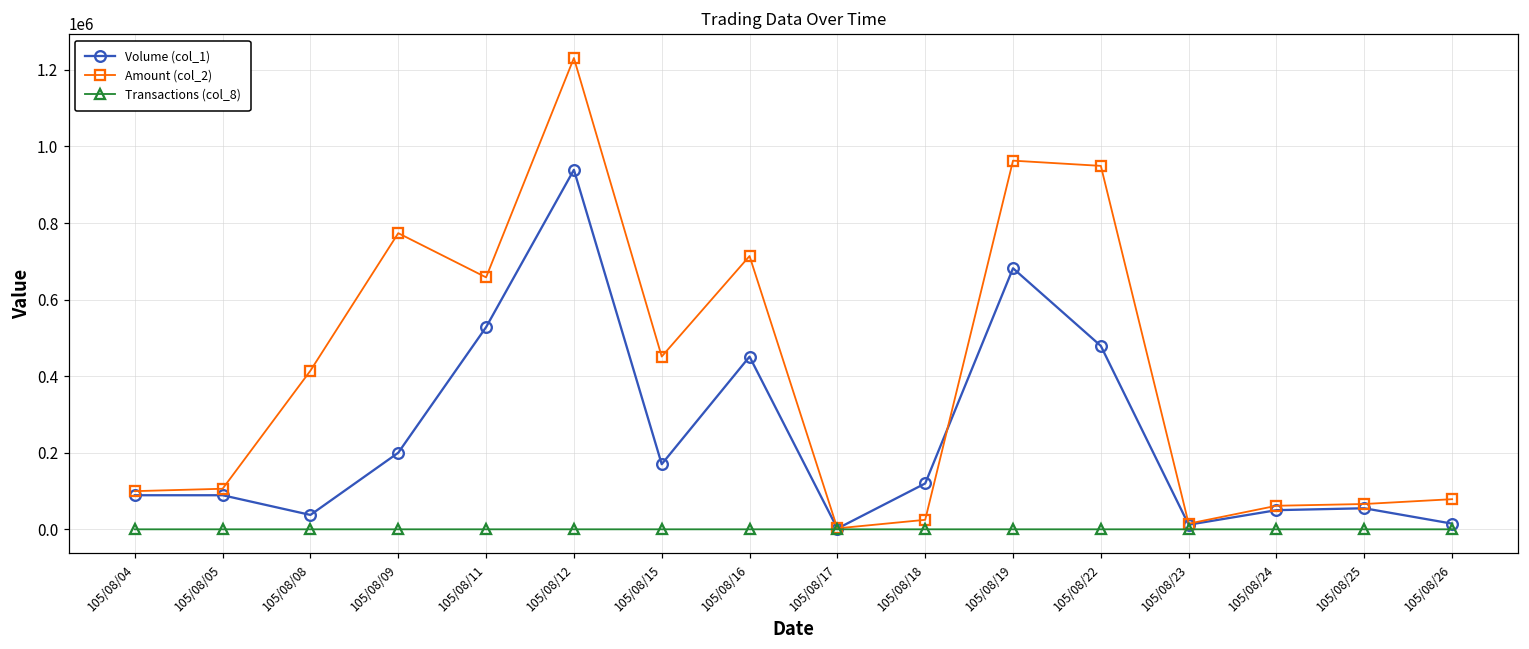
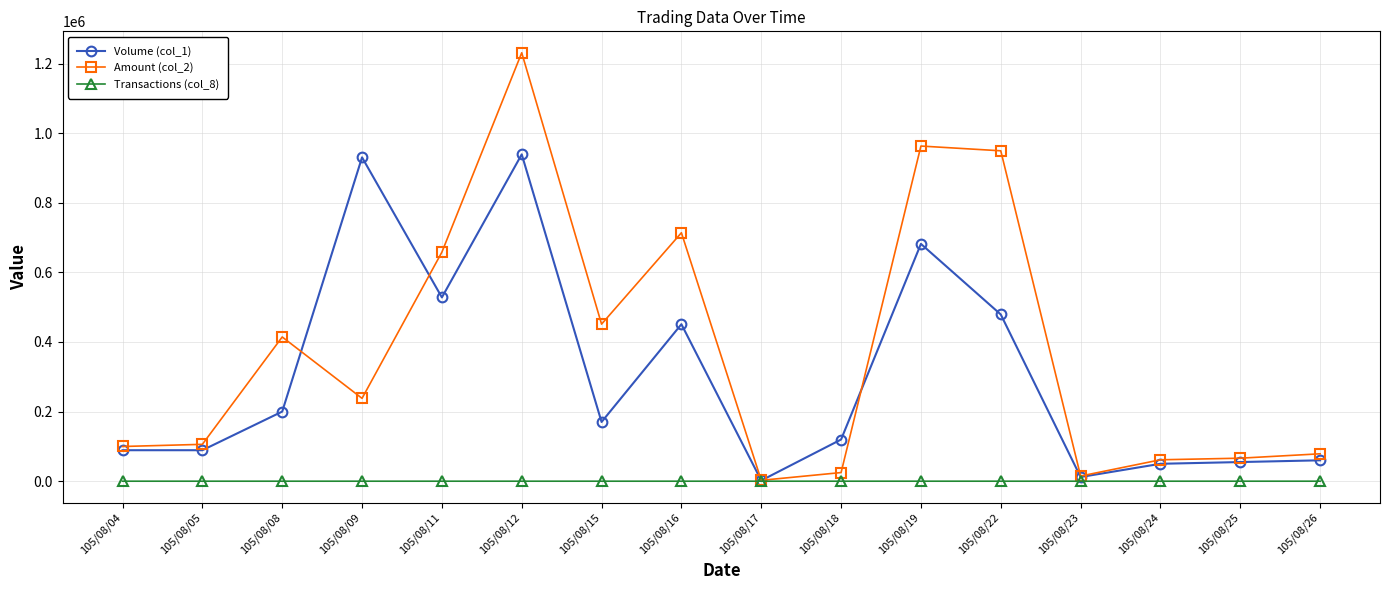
Volume (col_1), 105/08/08: 40000 -> 200000
Volume (col_1), 105/08/09: 200000 -> 930000
Amount (col_2), 105/08/09: 770000 -> 240000
Volume (col_1), 105/08/26: 10000 -> 60000
